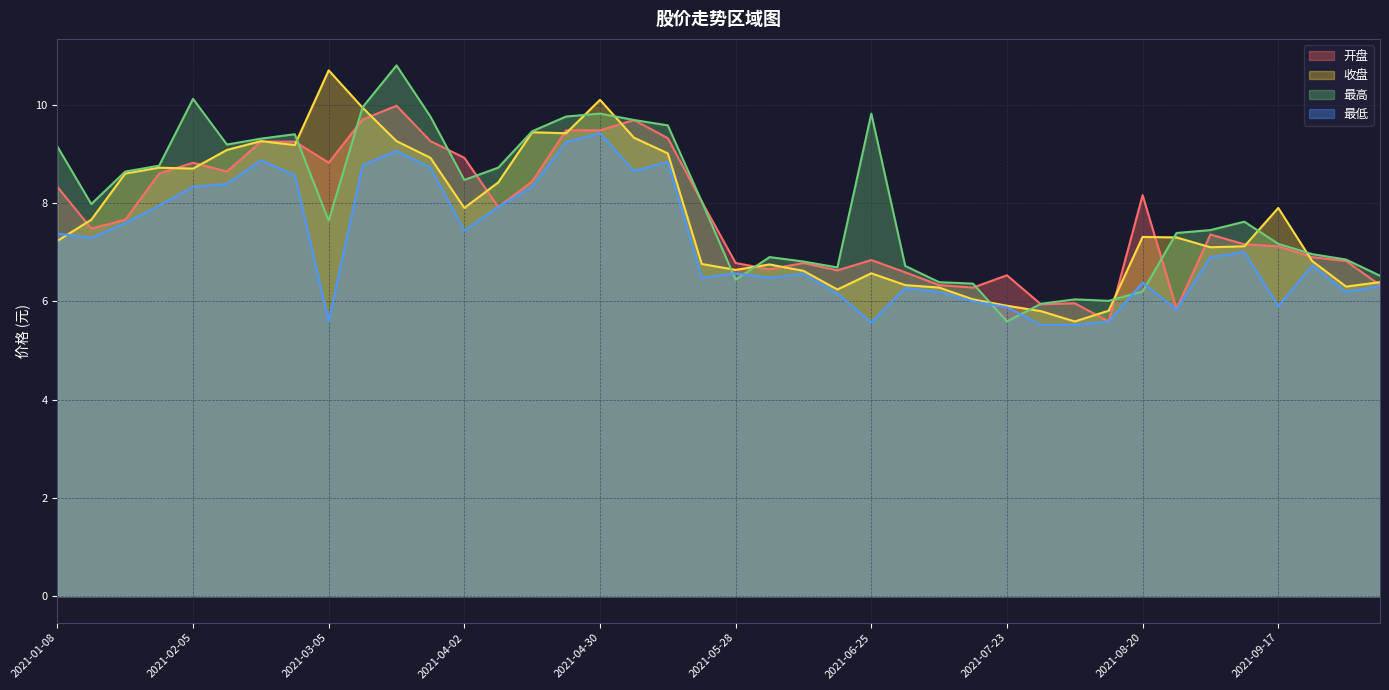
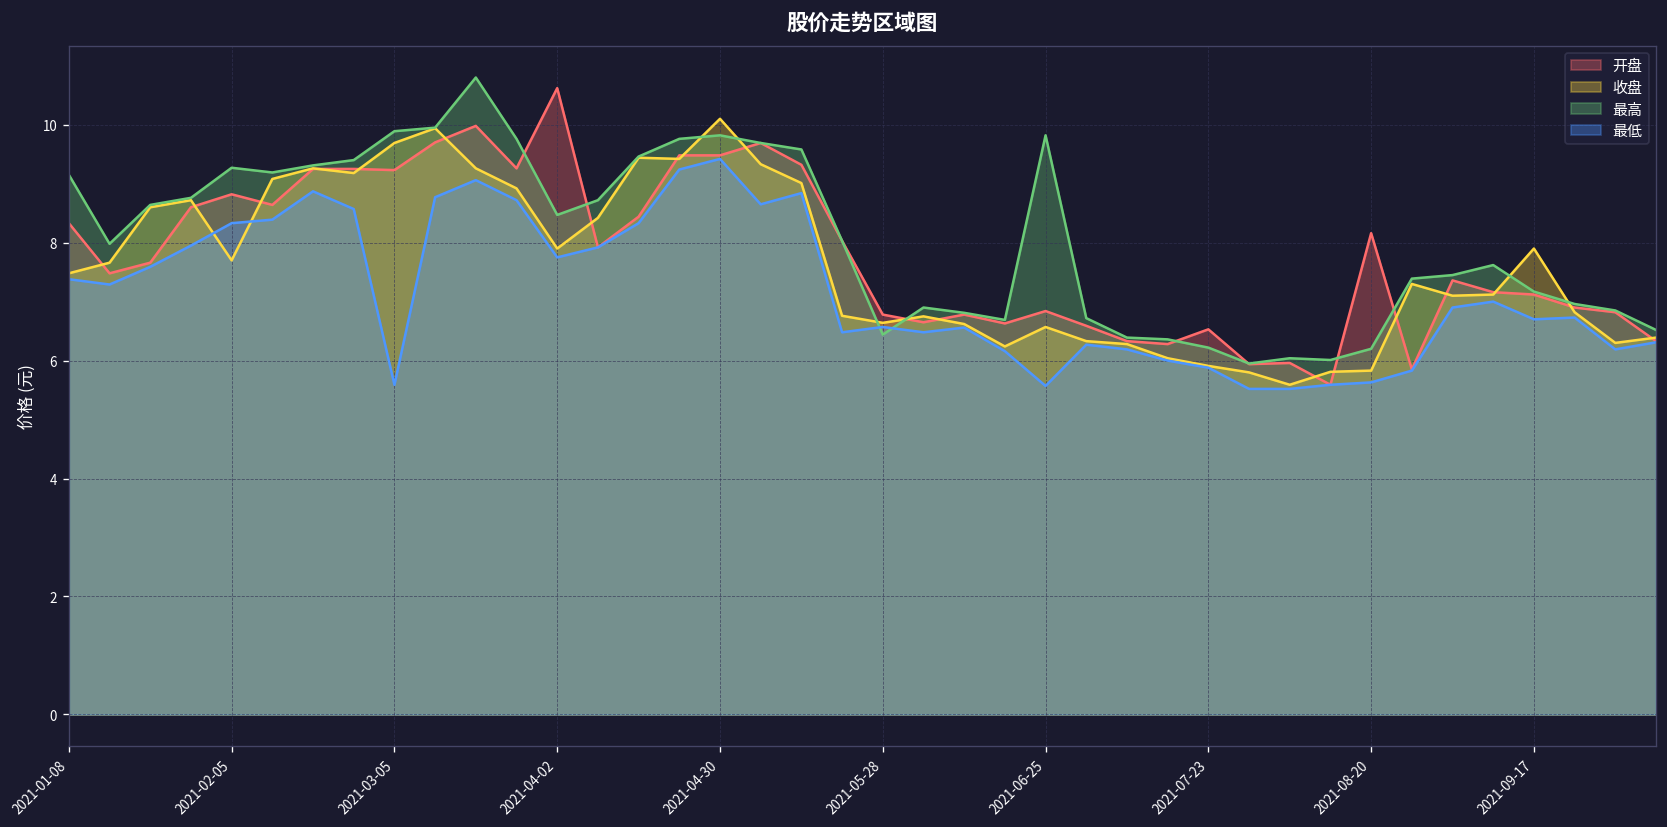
收盘, 2021-01-08: 7.2 -> 7.5
收盘, 2021-02-05: 8.7 -> 7.7
最高, 2021-02-05: 10.1 -> 9.3
开盘, 2021-03-05: 8.8 -> 9.2
收盘, 2021-03-05: 10.7 -> 9.7
最高, 2021-03-05: 7.6 -> 9.9
开盘, 2021-04-02: 8.9 -> 10.6
最低, 2021-04-02: 7.4 -> 7.8
最高, 2021-07-23: 5.6 -> 6.2
收盘, 2021-08-20: 7.3 -> 5.8
最低, 2021-08-20: 6.4 -> 5.6
最低, 2021-09-17: 5.9 -> 6.7
